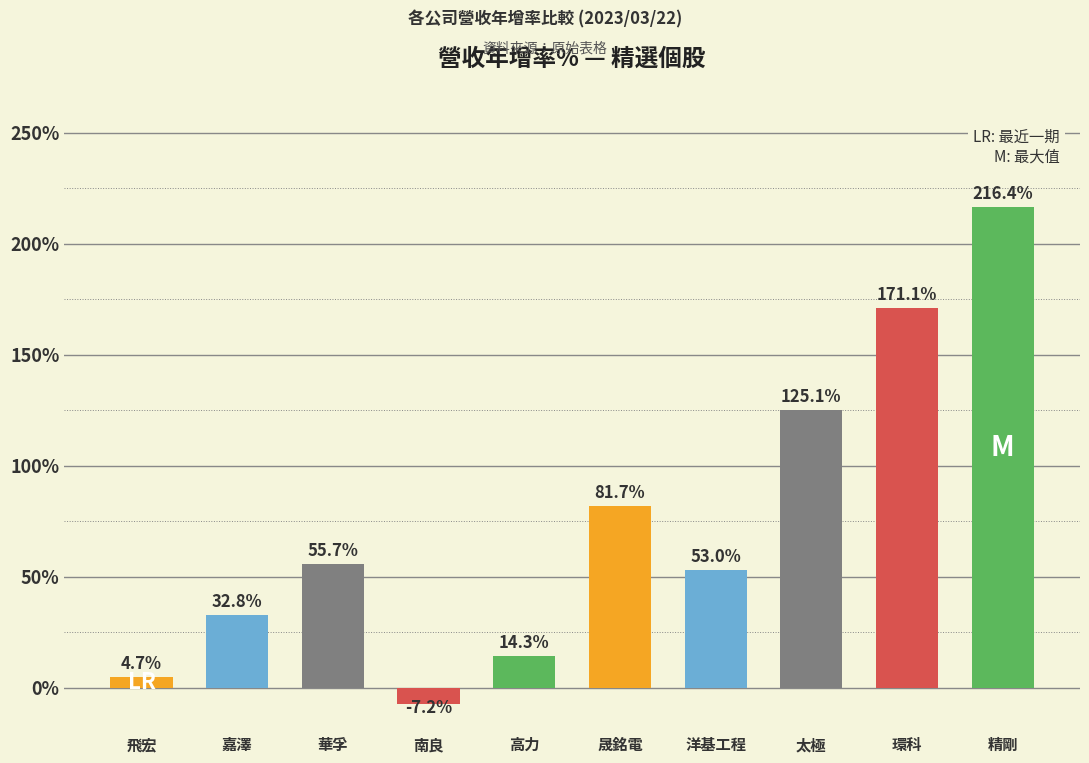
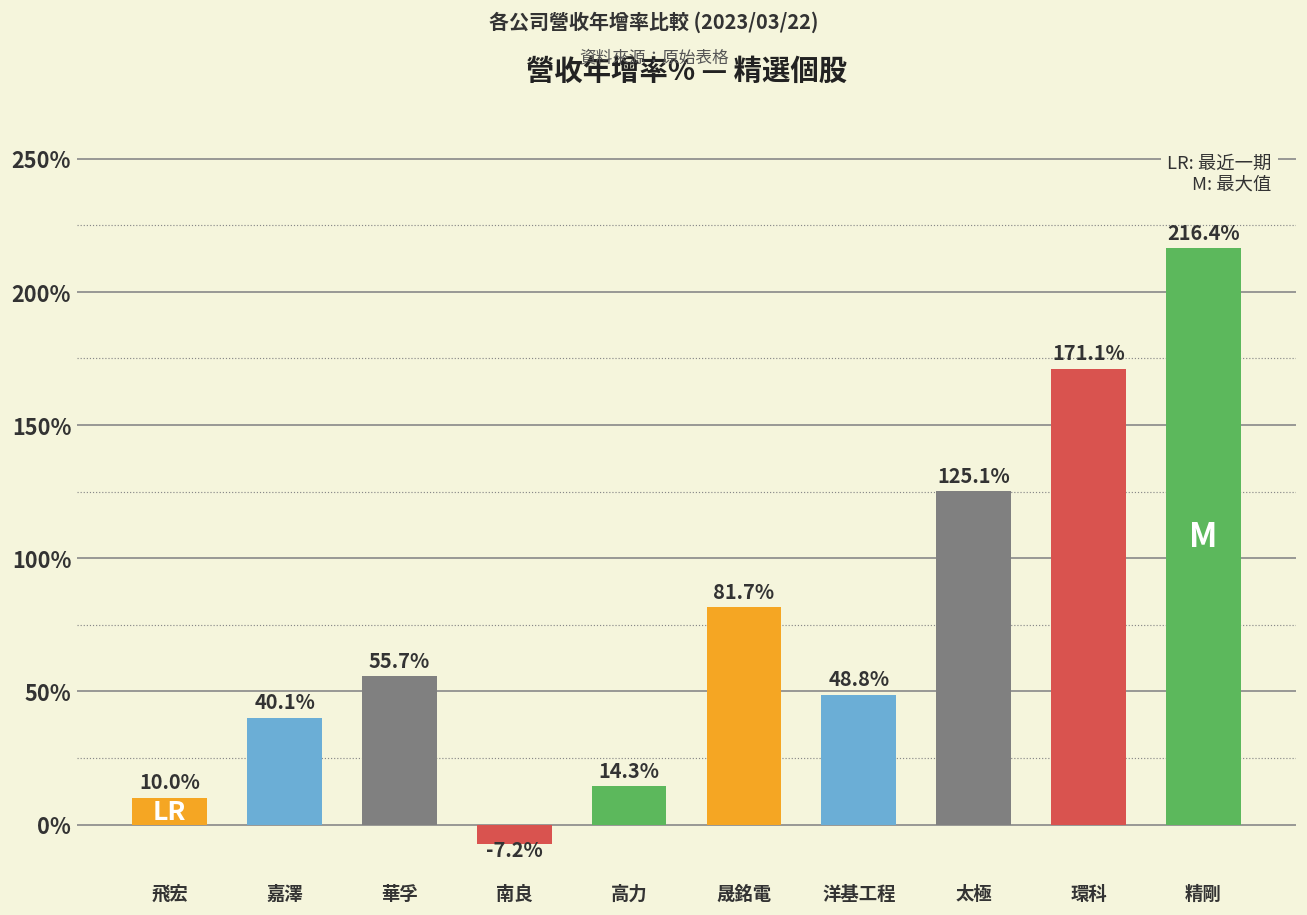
飛宏: 4.7% -> 10.0%
嘉澤: 32.8% -> 40.1%
洋基工程: 53.0% -> 48.8%
